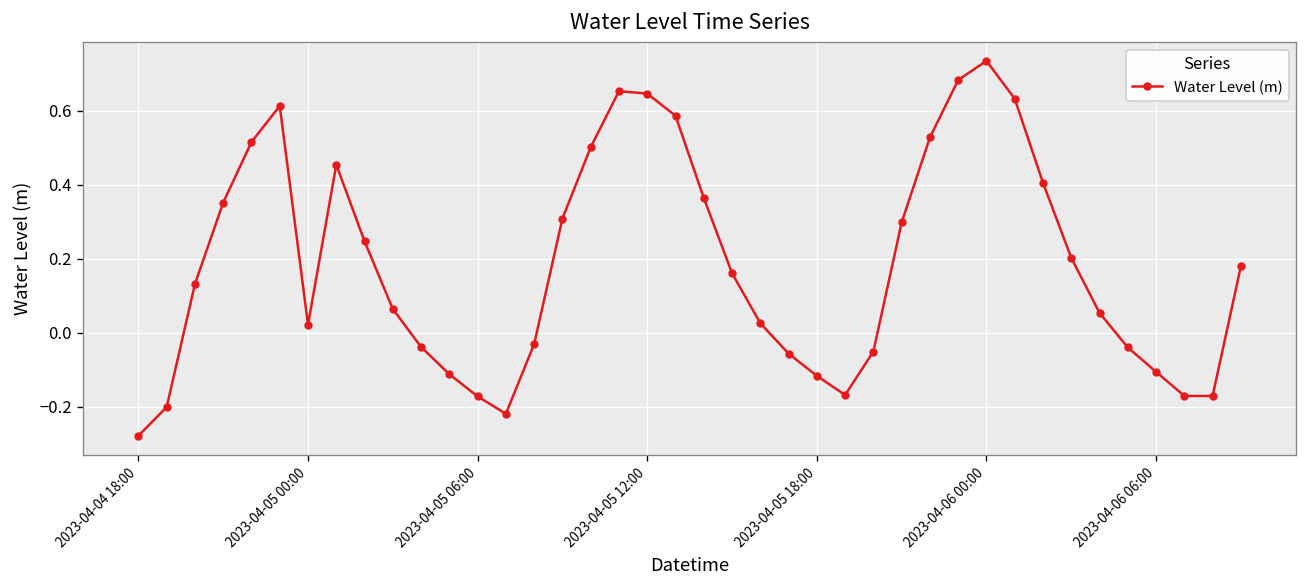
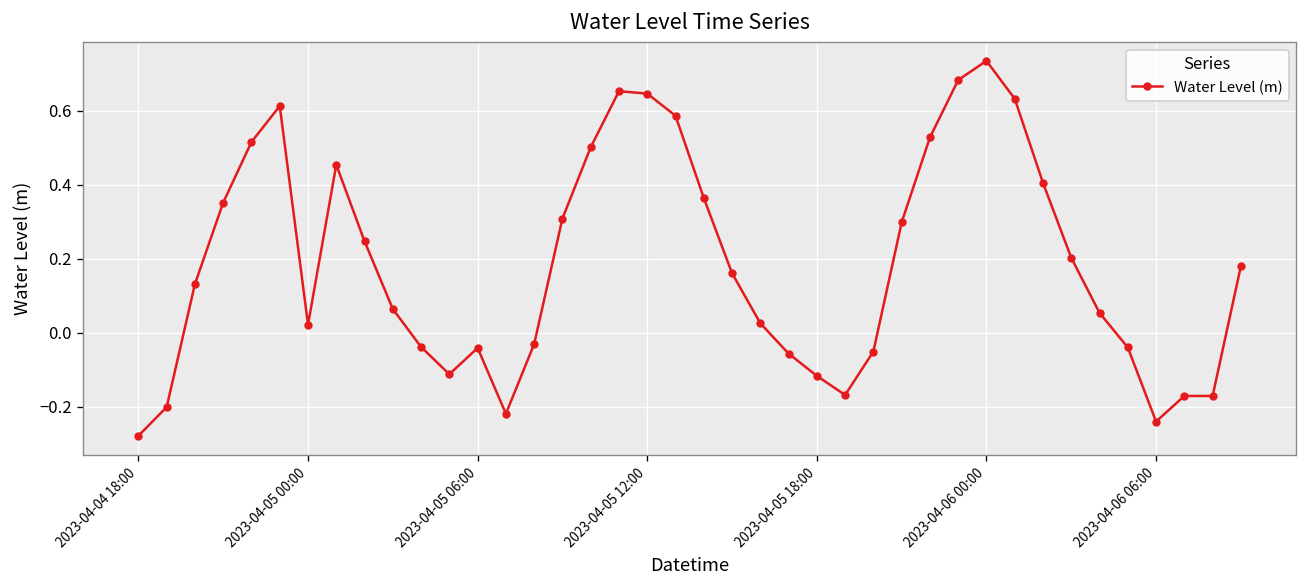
2023-04-05 06:00: -0.17 -> -0.04
2023-04-06 06:00: -0.11 -> -0.24
